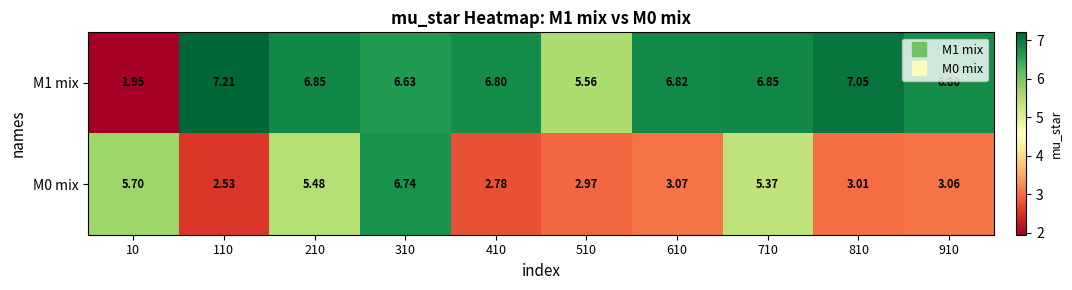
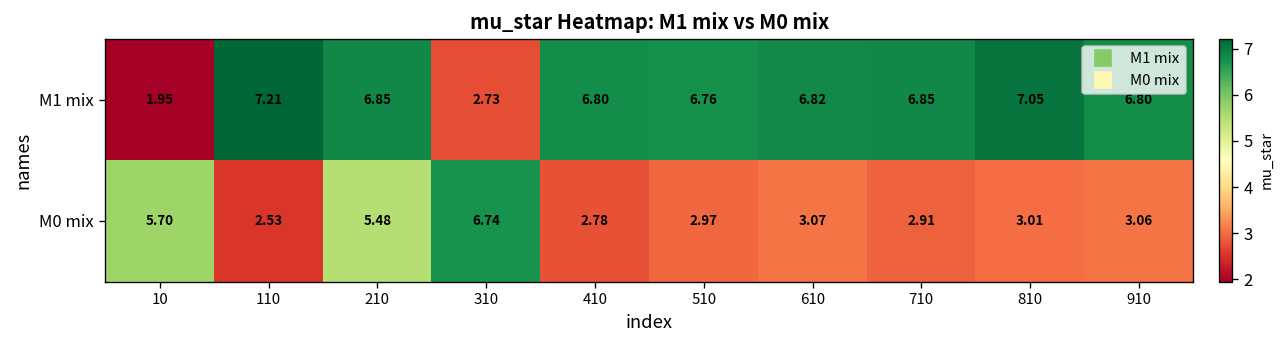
M1 mix, 310: 6.63 -> 2.73
M1 mix, 510: 5.56 -> 6.76
M0 mix, 710: 5.37 -> 2.91
